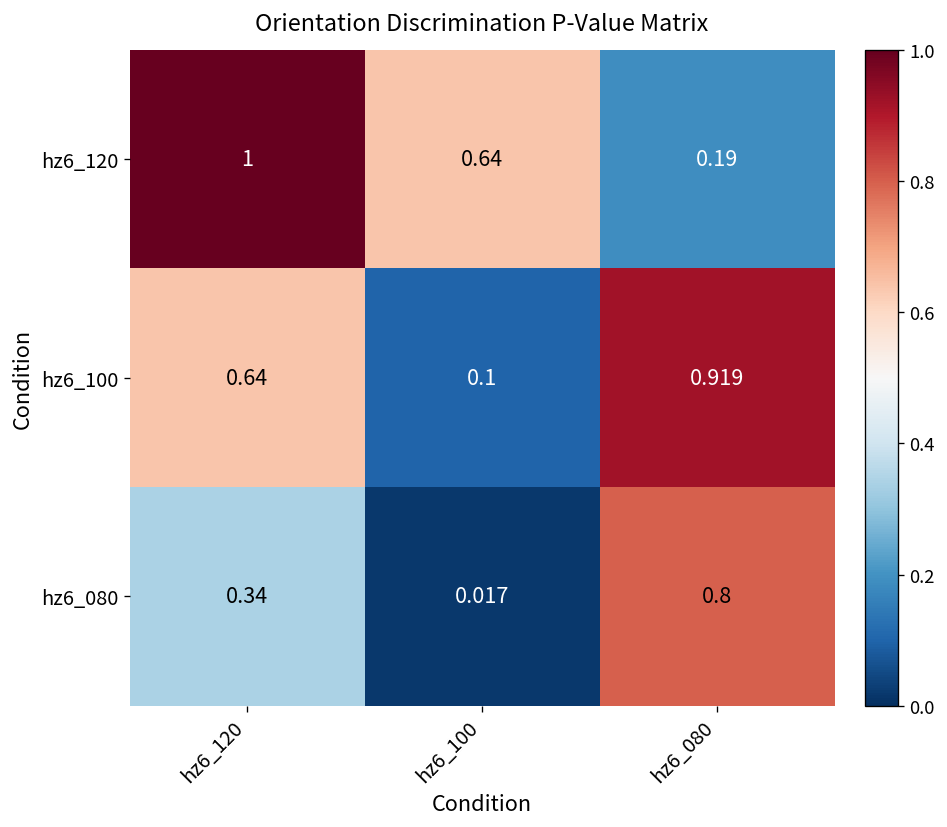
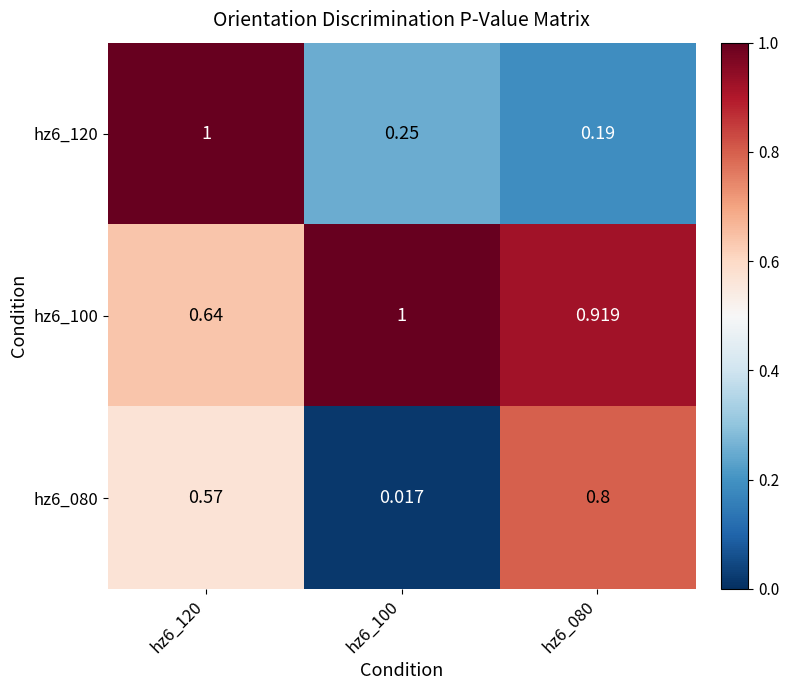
hz6_120, hz6_100: 0.64 -> 0.25
hz6_100, hz6_100: 0.1 -> 1
hz6_080, hz6_120: 0.34 -> 0.57
